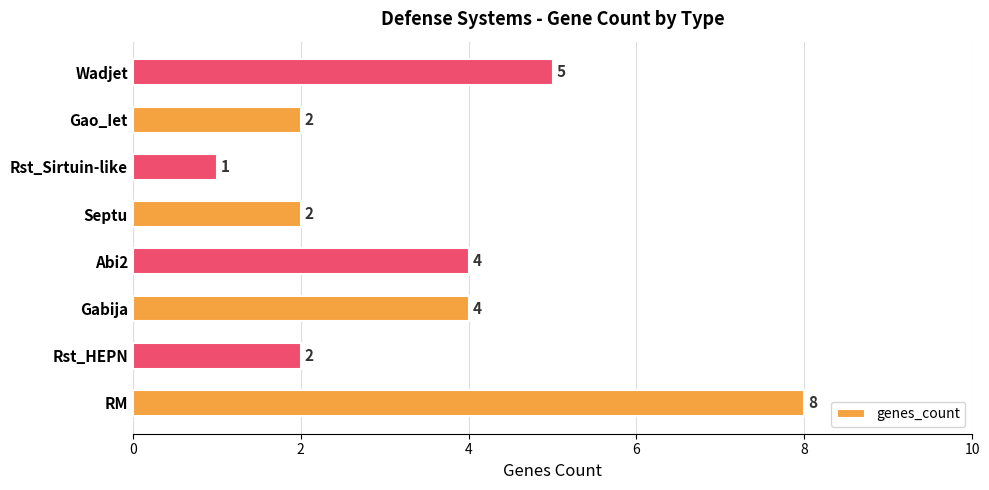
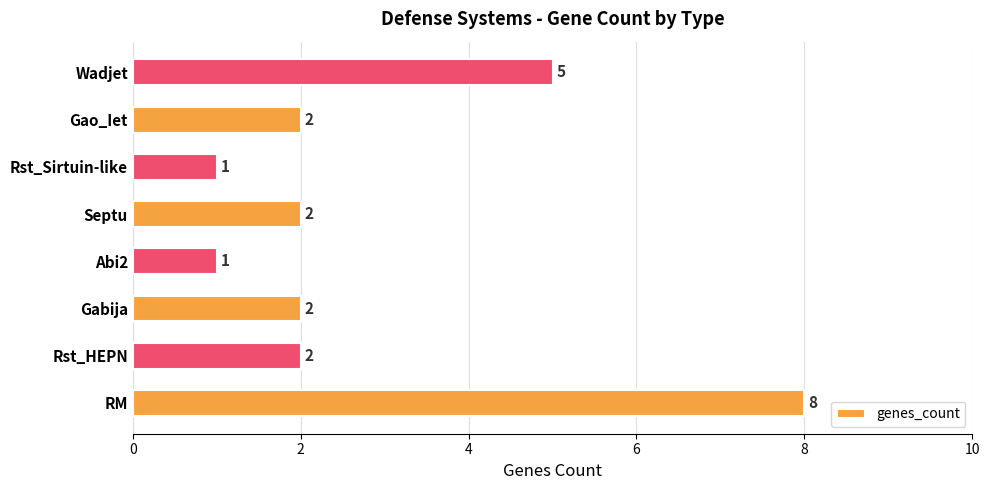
Abi2: 4 -> 1
Gabija: 4 -> 2
